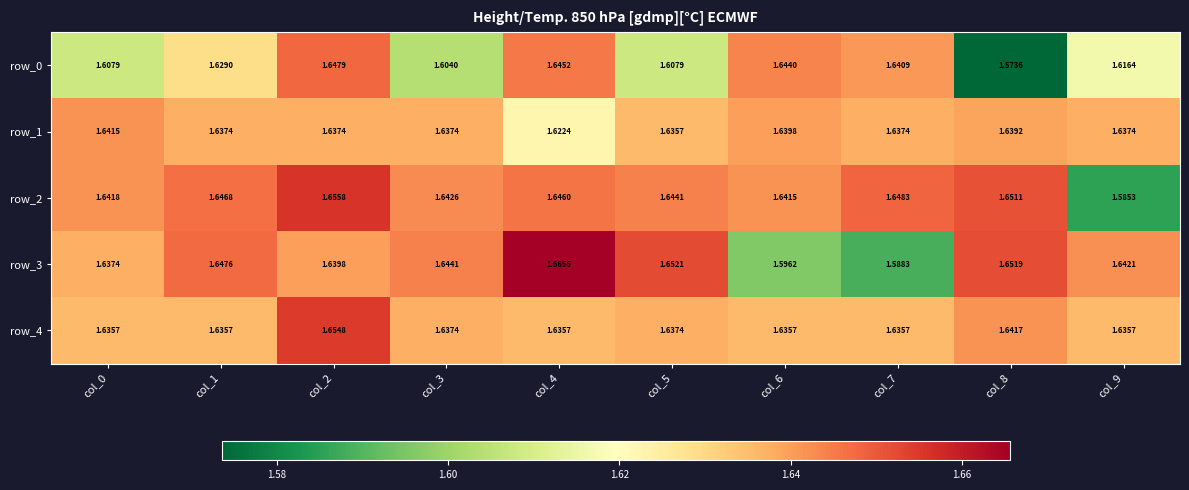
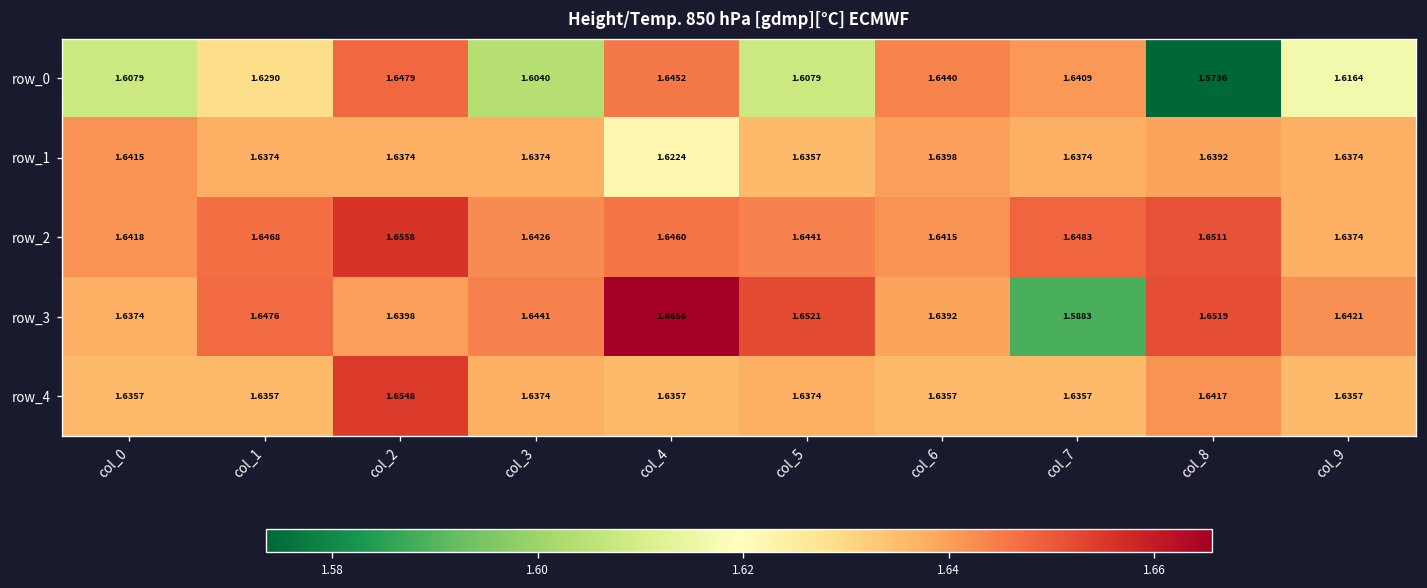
row_2, col_9: 1.5853 -> 1.6374
row_3, col_6: 1.5962 -> 1.6392
